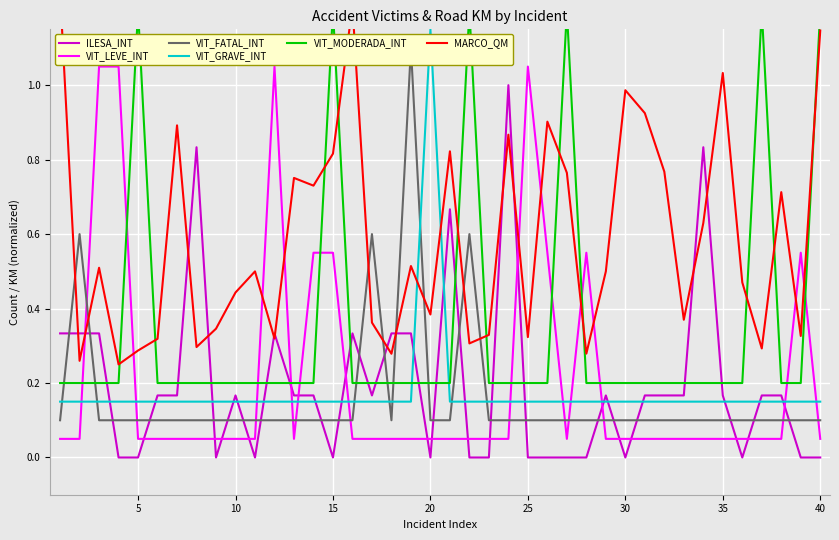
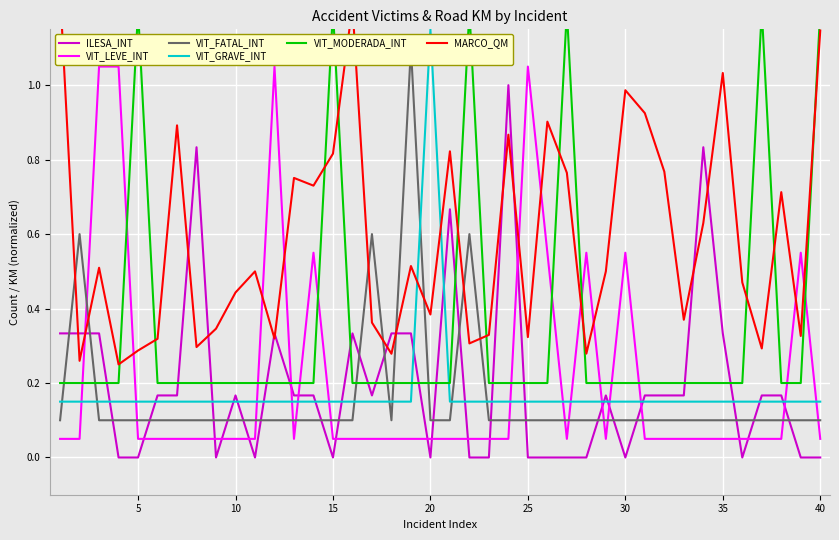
VIT_LEVE_INT, 15: 0.55 -> 0.05
VIT_LEVE_INT, 30: 0.05 -> 0.55
ILESA_INT, 35: 0.17 -> 0.33
